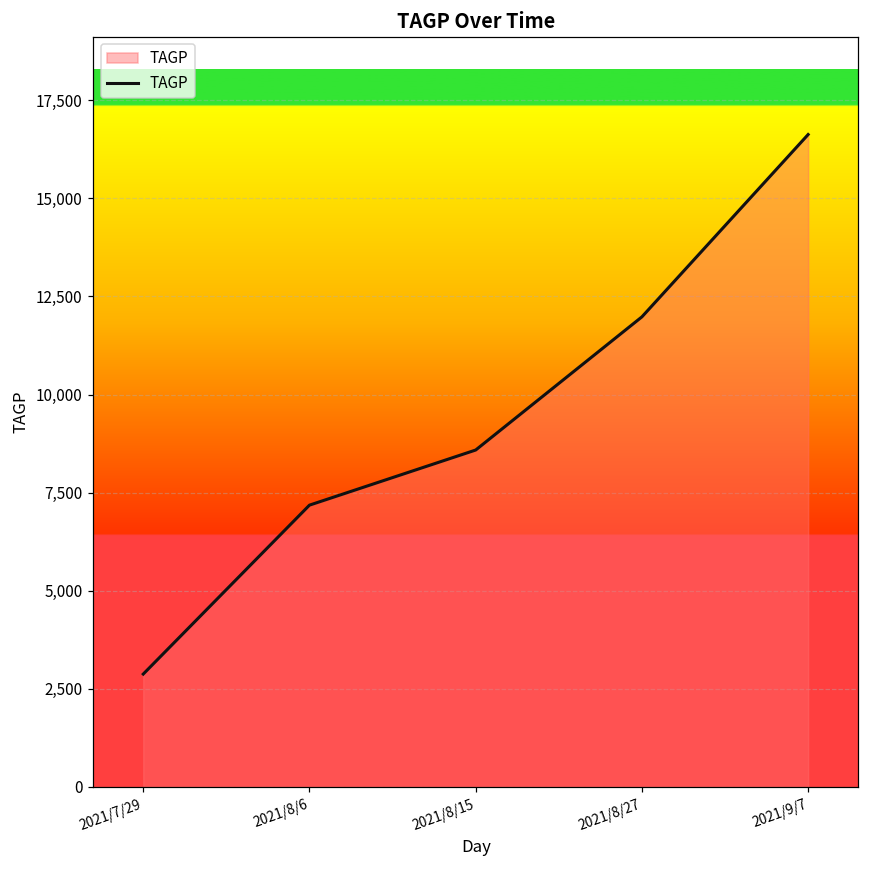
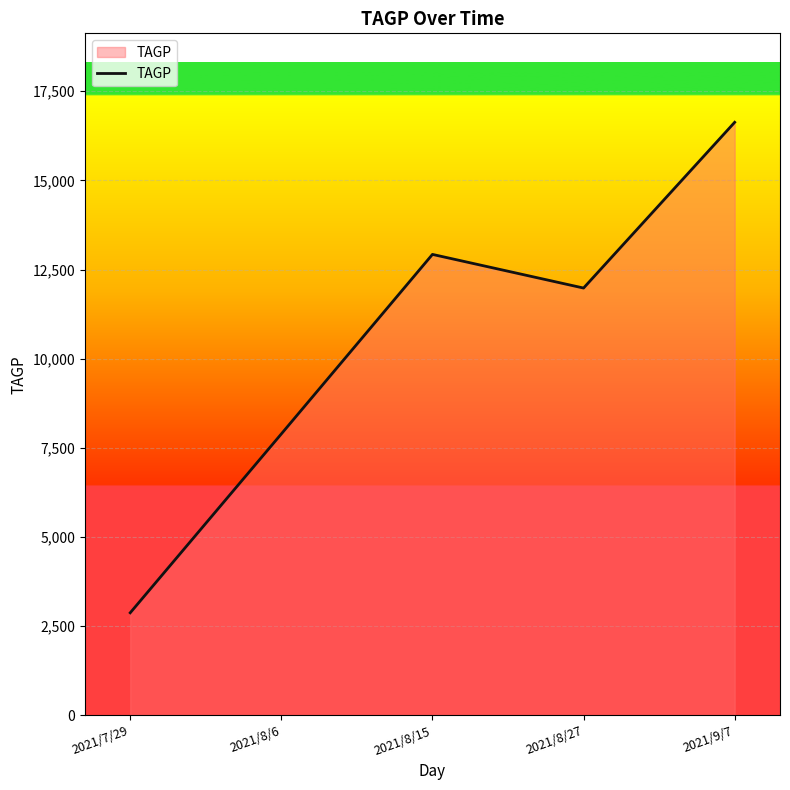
2021/8/6: 7,200 -> 7,900
2021/8/15: 8,600 -> 12,900
